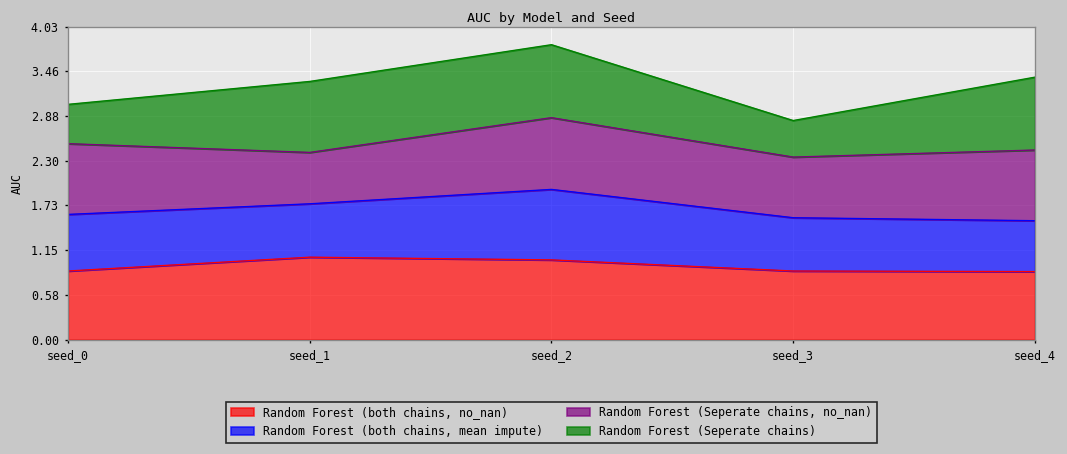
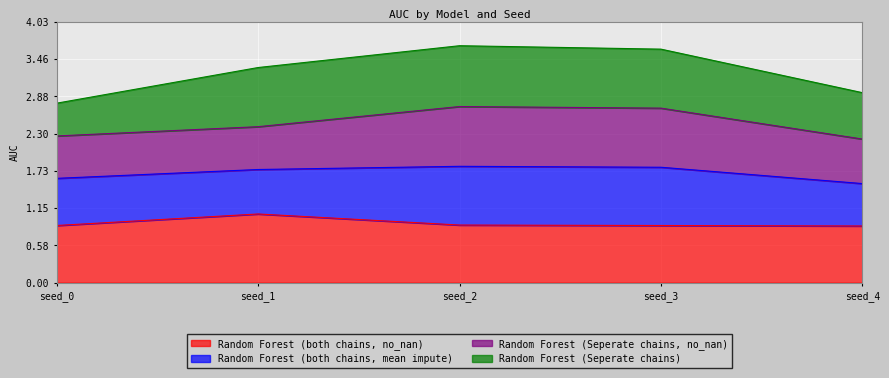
Random Forest (Seperate chains, no_nan), seed_0: 0.9 -> 0.7
Random Forest (both chains, no_nan), seed_2: 1.0 -> 0.9
Random Forest (both chains, mean impute), seed_3: 0.7 -> 0.9
Random Forest (Seperate chains, no_nan), seed_3: 0.8 -> 0.9
Random Forest (Seperate chains), seed_3: 0.5 -> 0.9
Random Forest (Seperate chains, no_nan), seed_4: 0.9 -> 0.7
Random Forest (Seperate chains), seed_4: 0.9 -> 0.7
